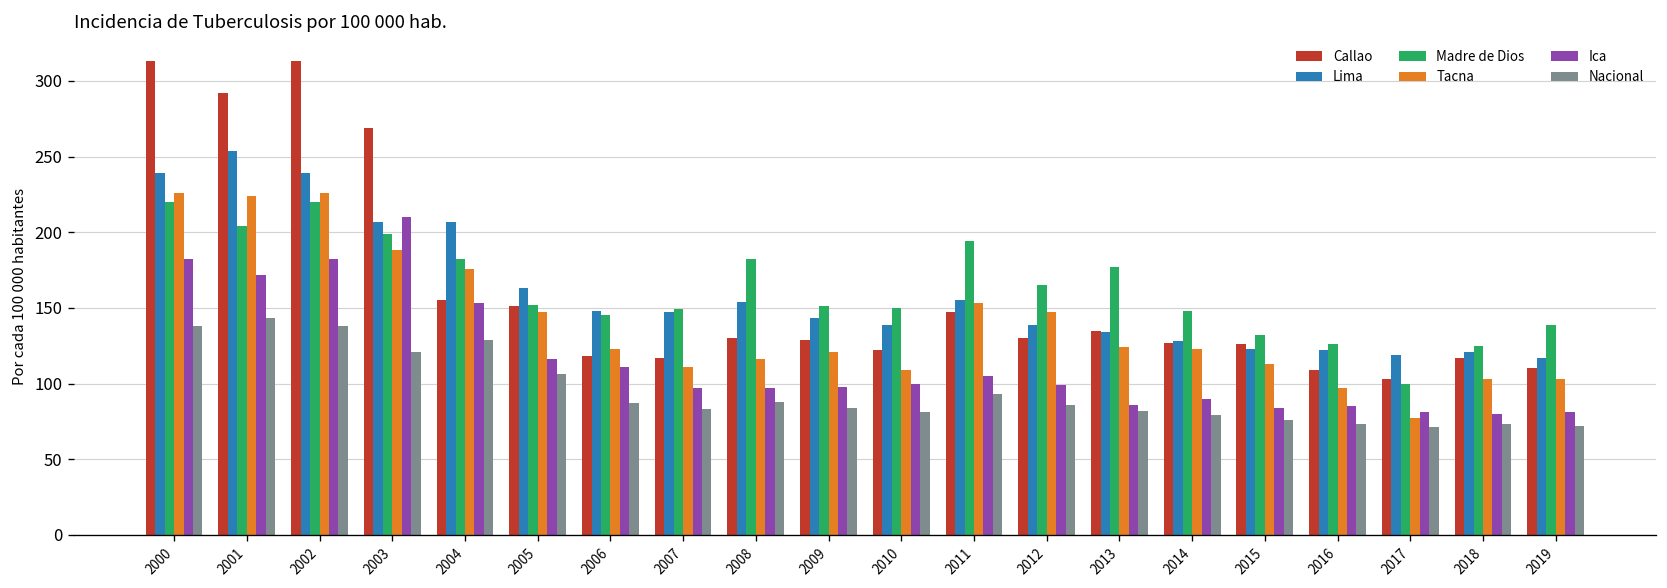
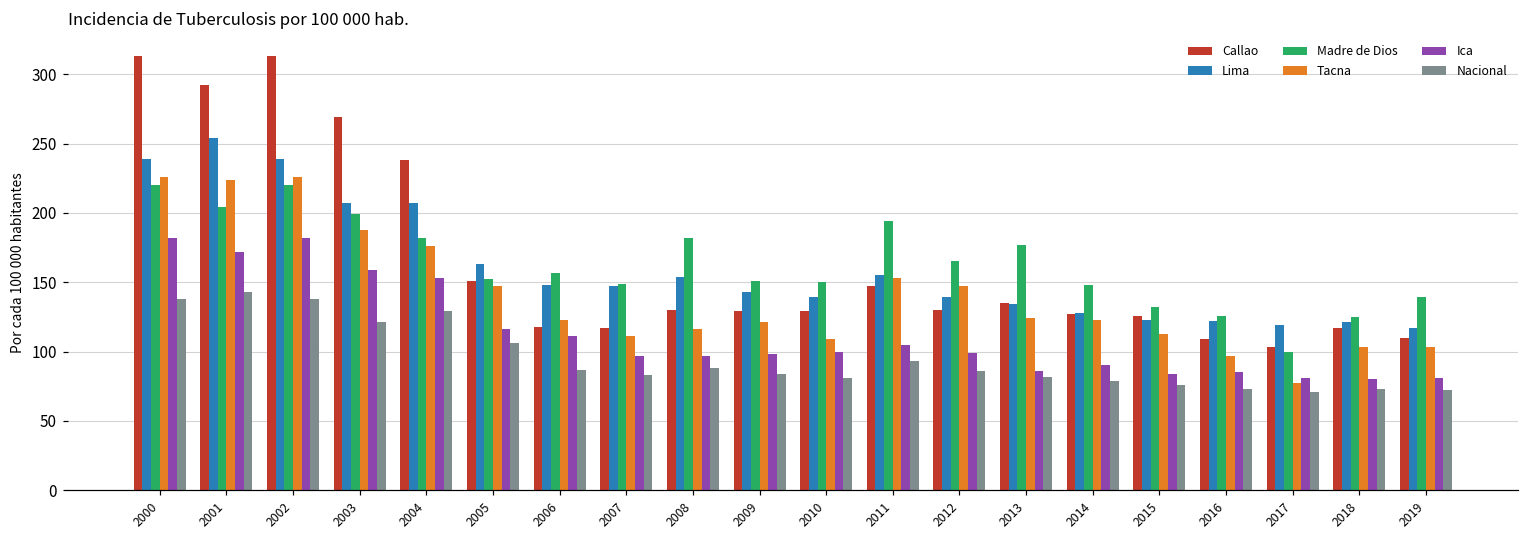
Ica, 2003: 210 -> 159
Callao, 2004: 155 -> 238
Madre de Dios, 2006: 145 -> 157
Callao, 2010: 122 -> 129
